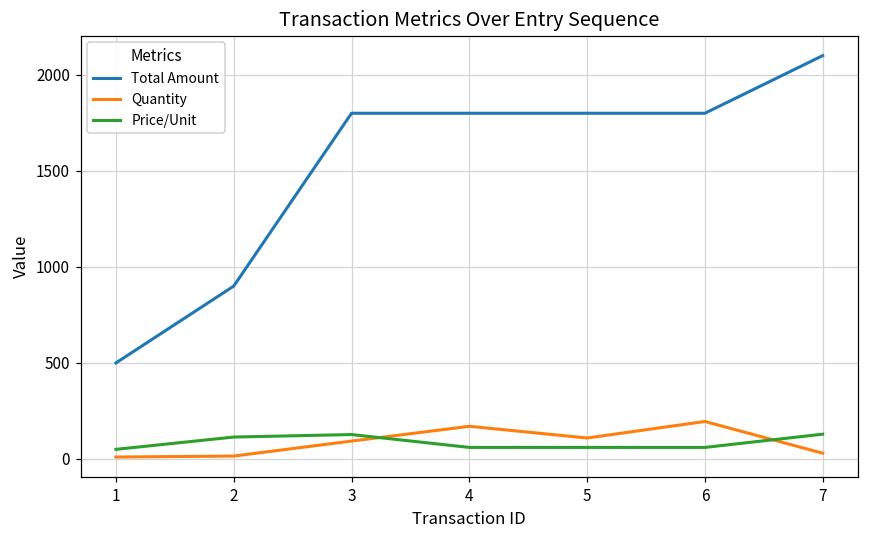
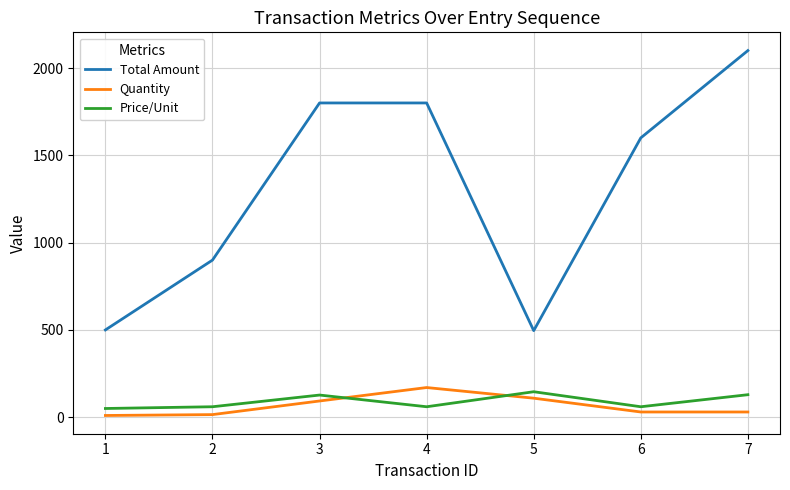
Price/Unit, 2: 110 -> 60
Total Amount, 5: 1800 -> 500
Price/Unit, 5: 60 -> 150
Total Amount, 6: 1800 -> 1600
Quantity, 6: 200 -> 30
